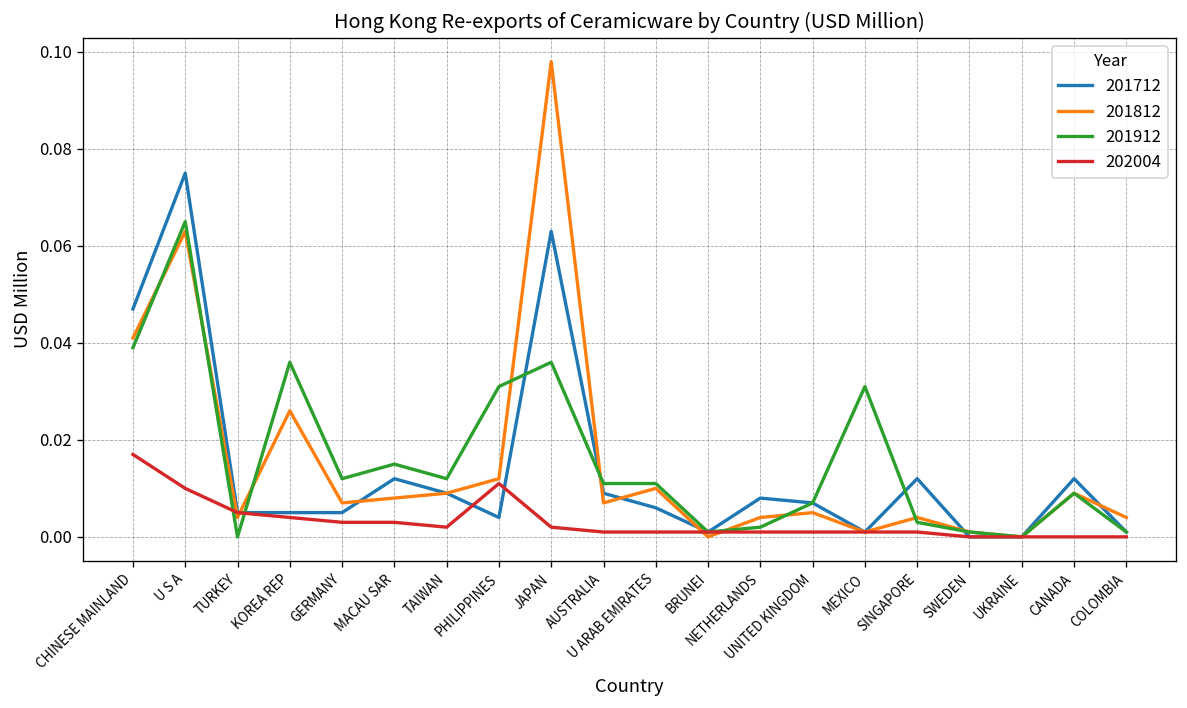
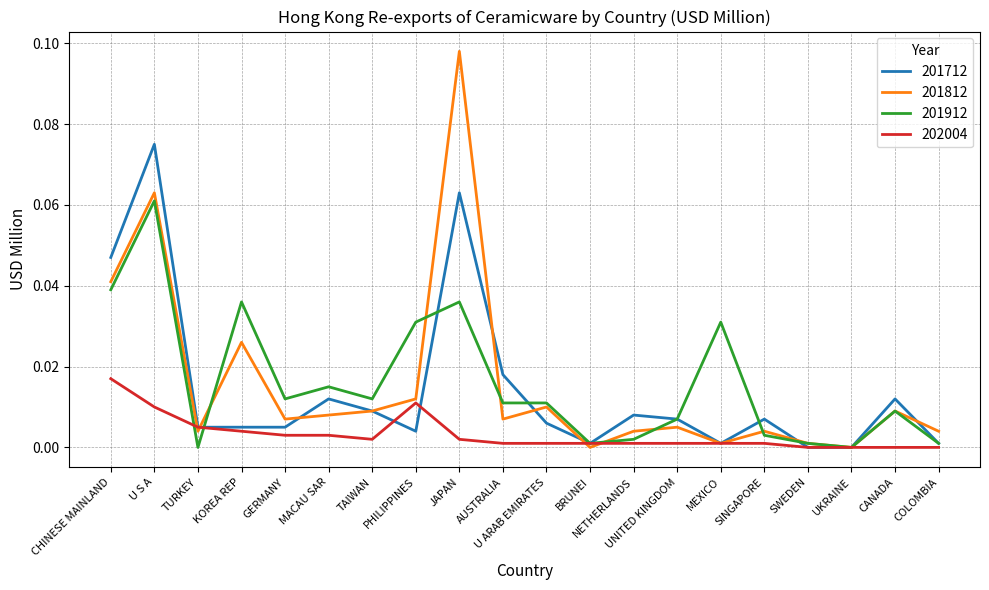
201912, U S A: 0.065 -> 0.061
201712, AUSTRALIA: 0.009 -> 0.018
201712, SINGAPORE: 0.012 -> 0.007
